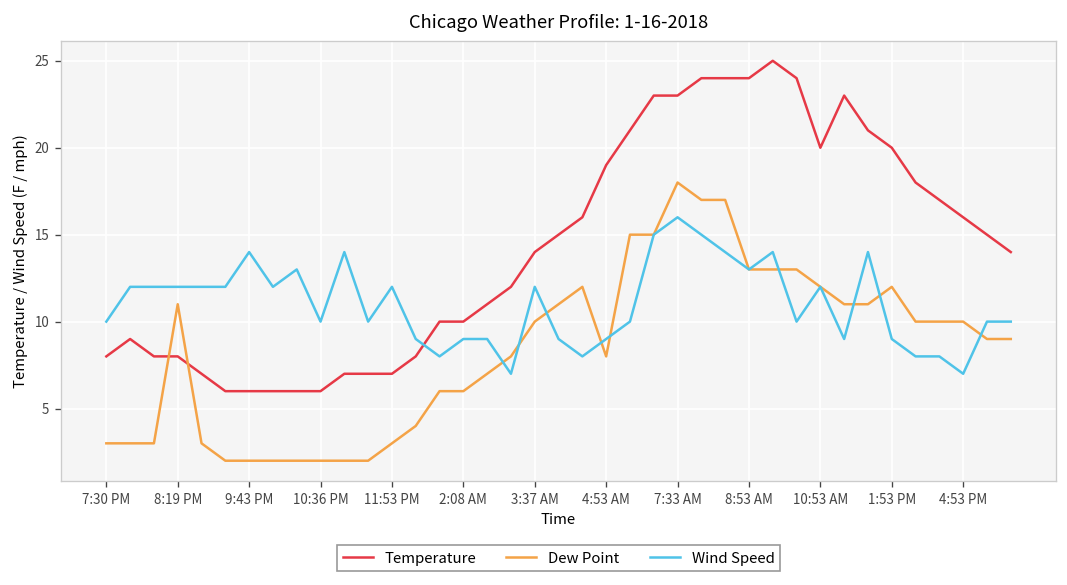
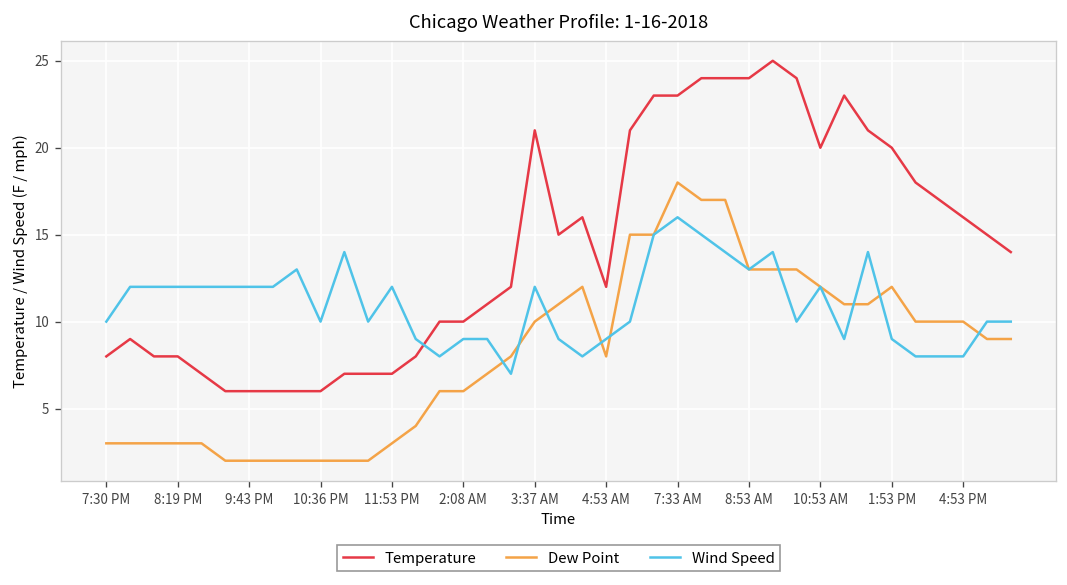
Dew Point, 8:19 PM: 11 -> 3
Wind Speed, 9:43 PM: 14 -> 12
Temperature, 3:37 AM: 14 -> 21
Temperature, 4:53 AM: 19 -> 12
Wind Speed, 4:53 PM: 7 -> 8
